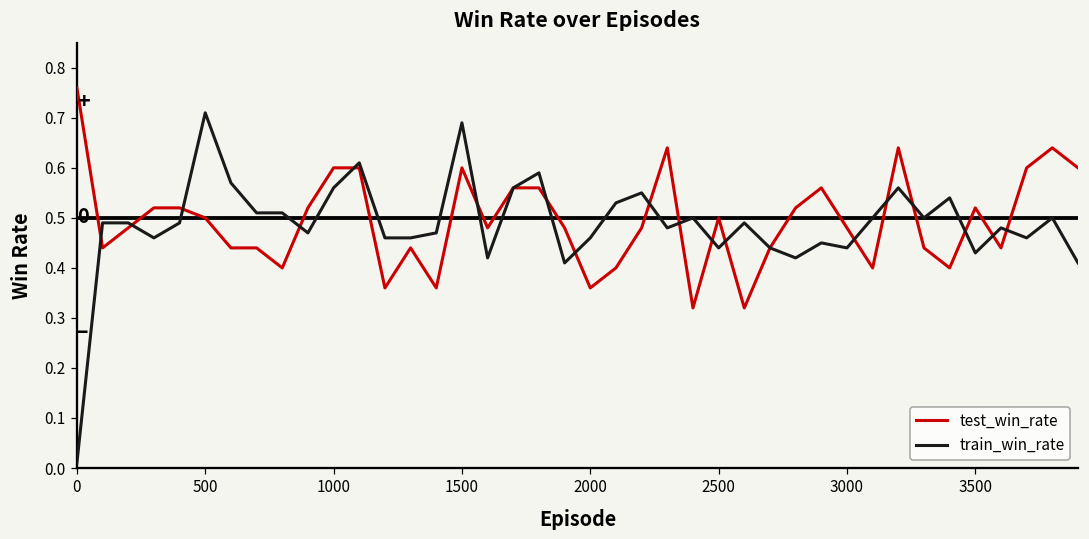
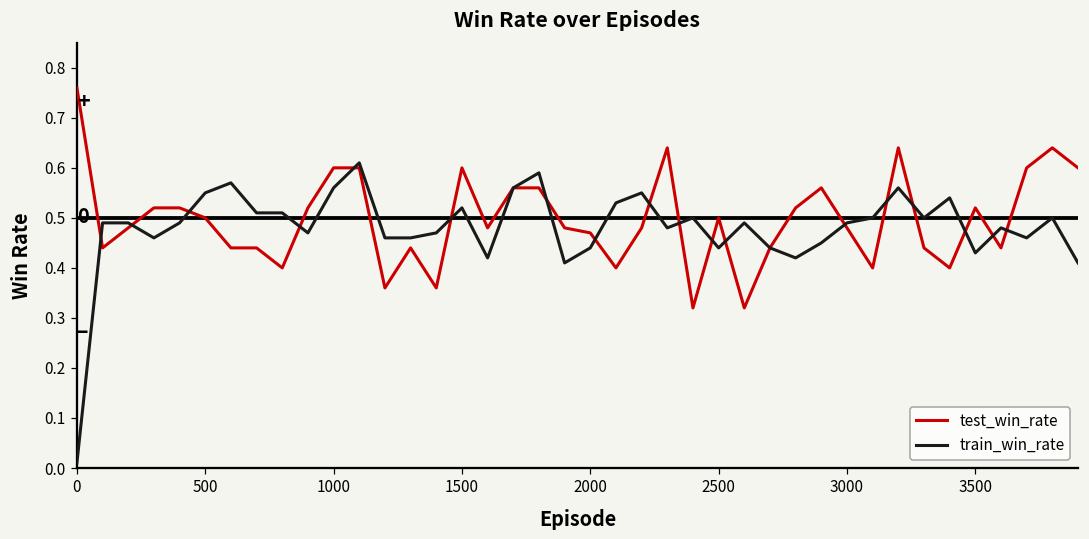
train_win_rate, 500: 0.71 -> 0.55
train_win_rate, 1500: 0.69 -> 0.52
test_win_rate, 2000: 0.36 -> 0.47
train_win_rate, 2000: 0.46 -> 0.44
train_win_rate, 3000: 0.44 -> 0.49
